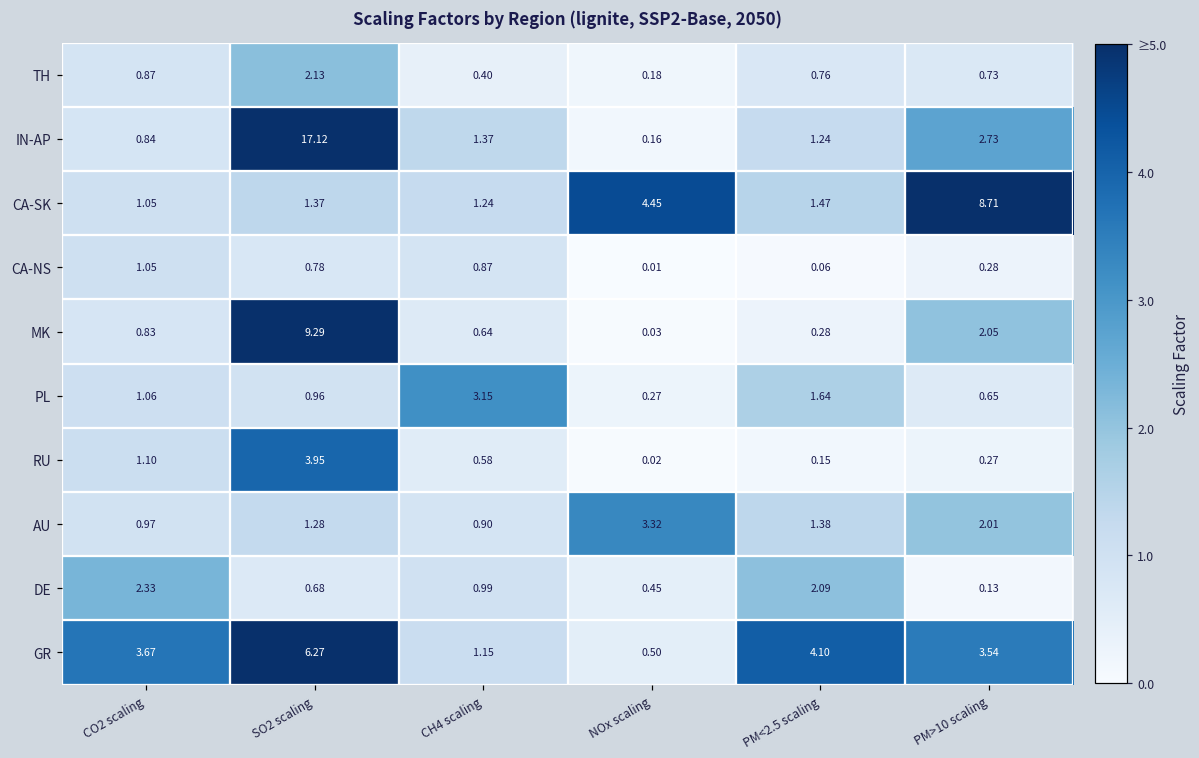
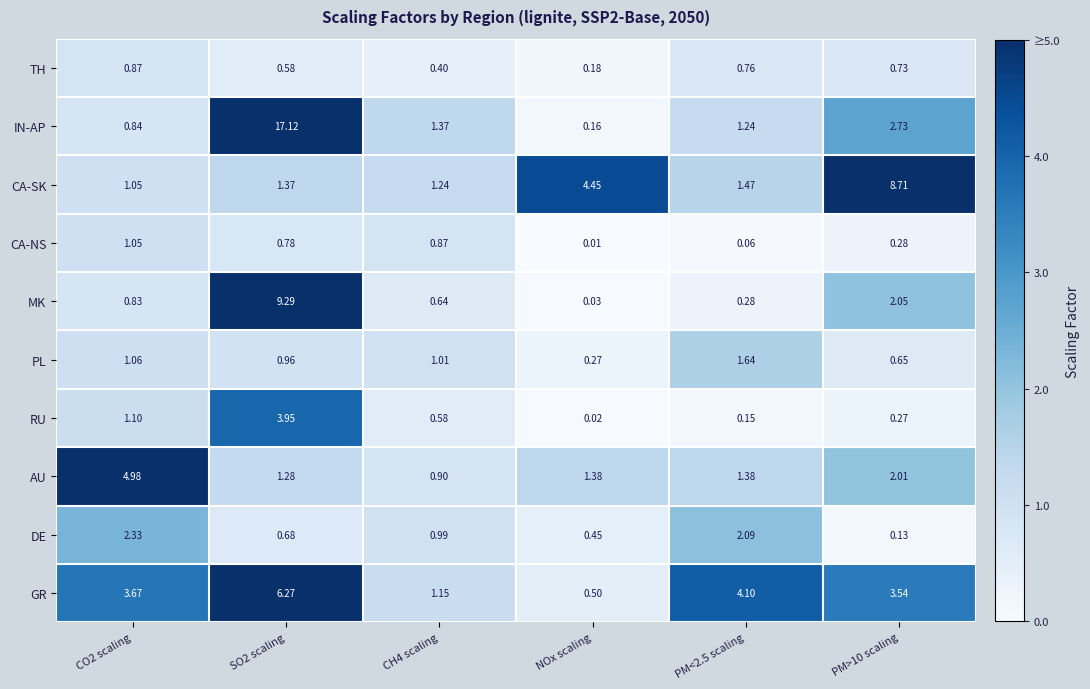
TH, SO2 scaling: 2.13 -> 0.58
PL, CH4 scaling: 3.15 -> 1.01
AU, CO2 scaling: 0.97 -> 4.98
AU, NOx scaling: 3.32 -> 1.38
